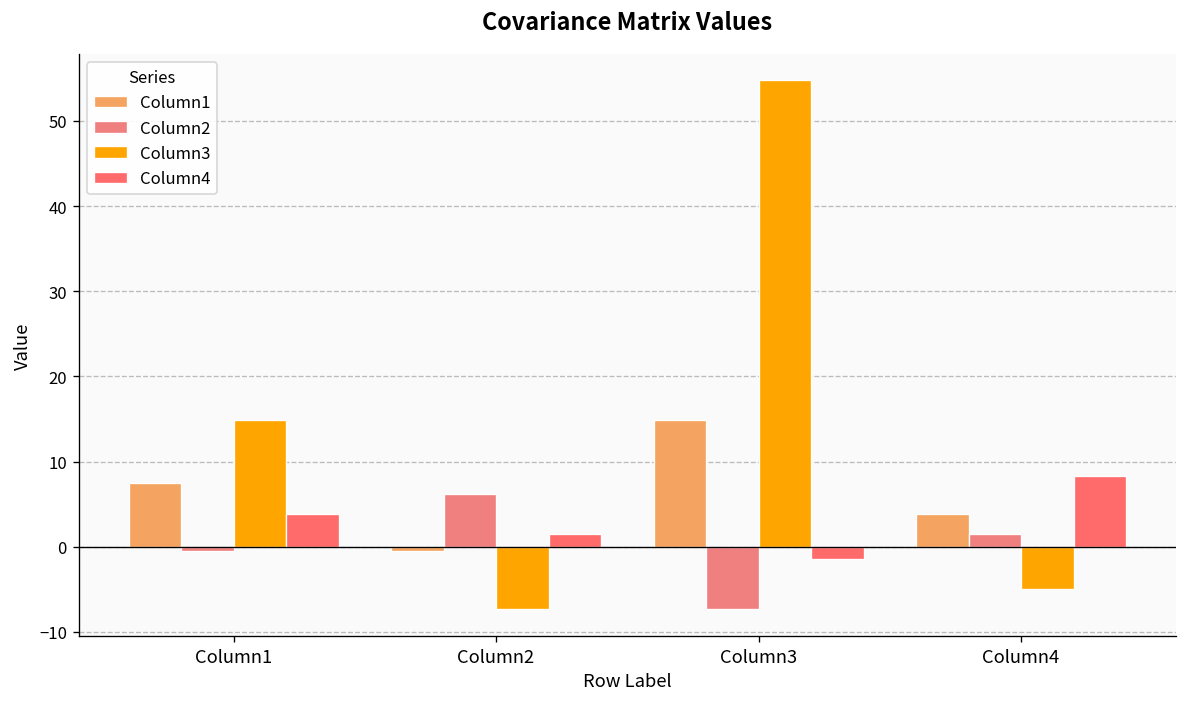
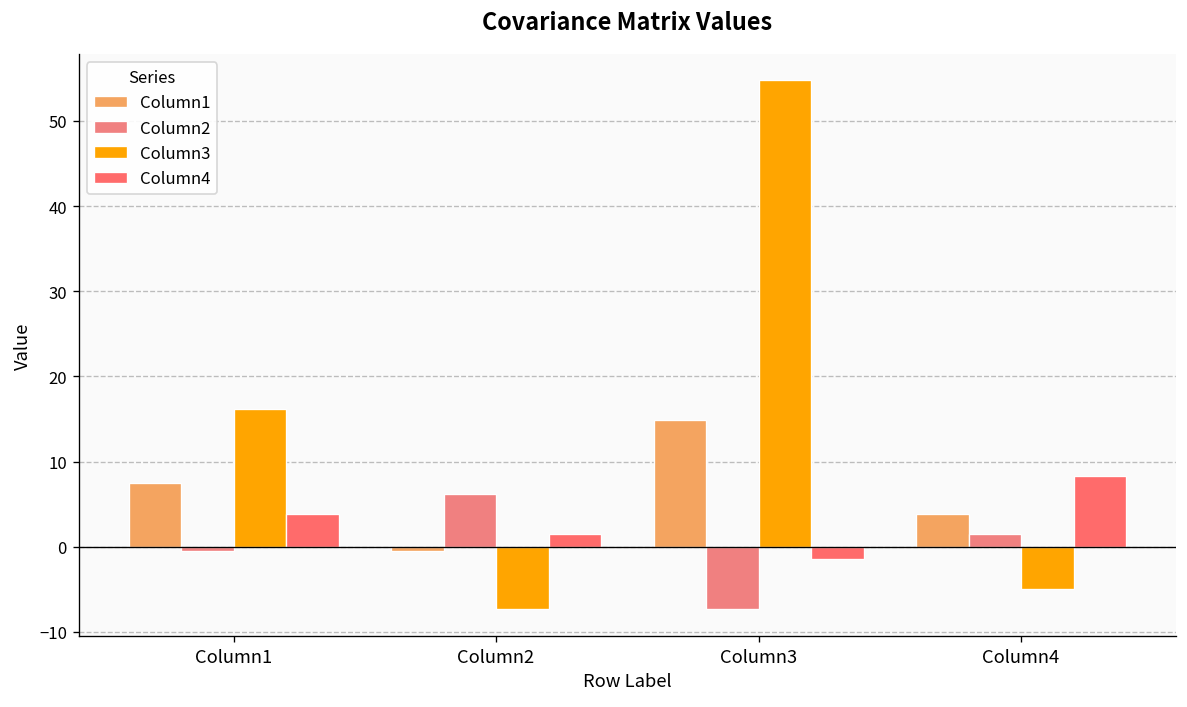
Column3, Column1: 15 -> 16
